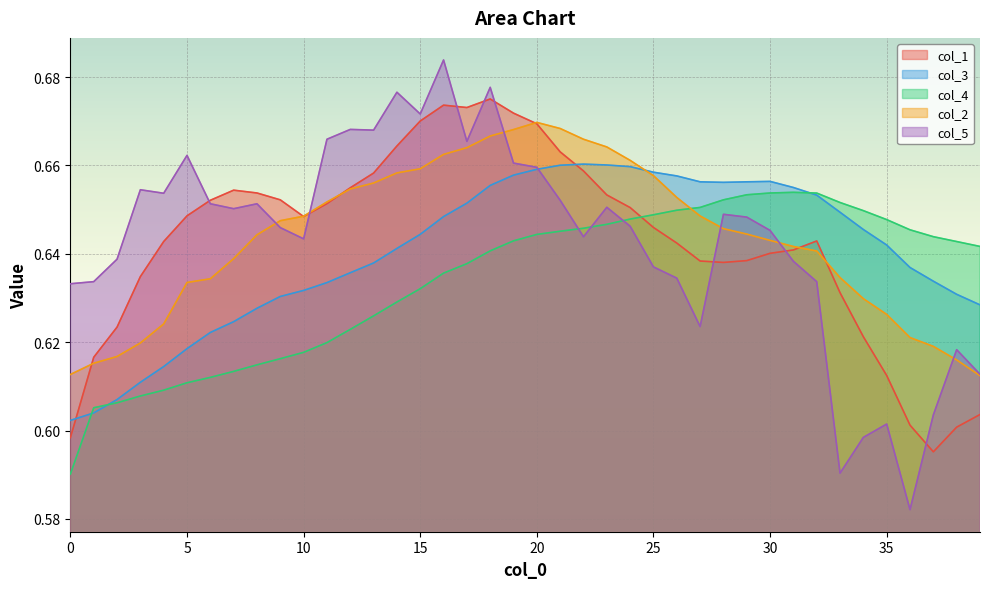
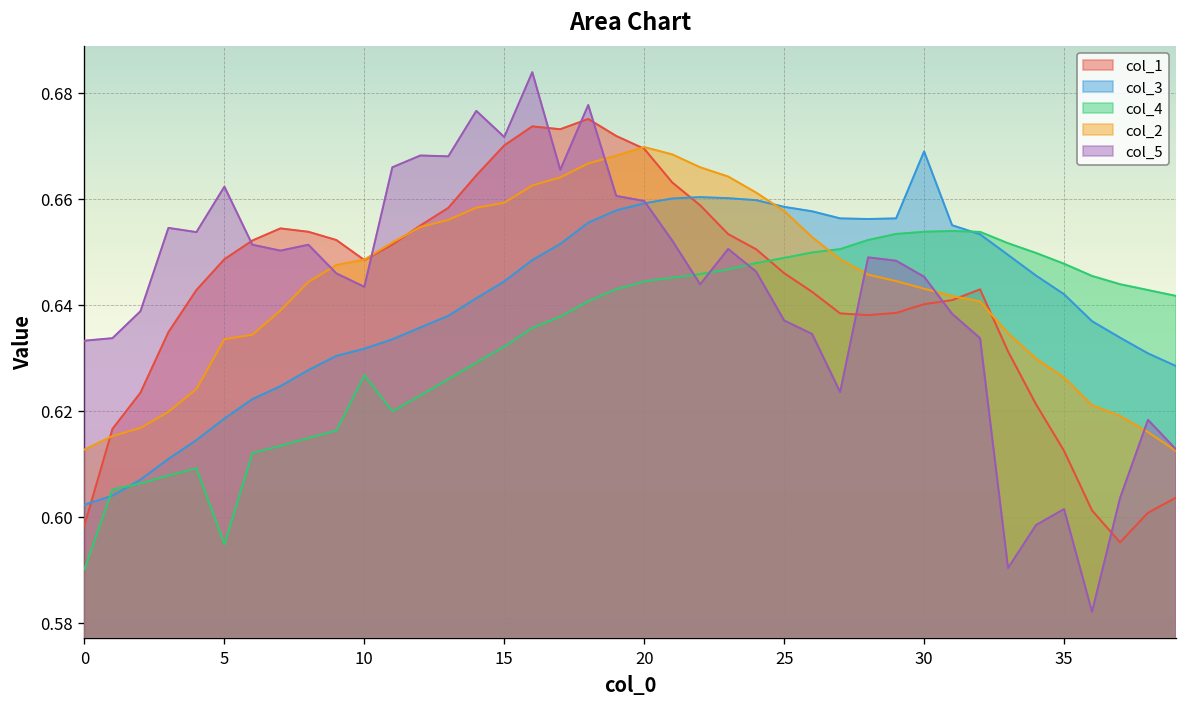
col_4, 5: 0.611 -> 0.595
col_4, 10: 0.618 -> 0.627
col_3, 30: 0.656 -> 0.669
